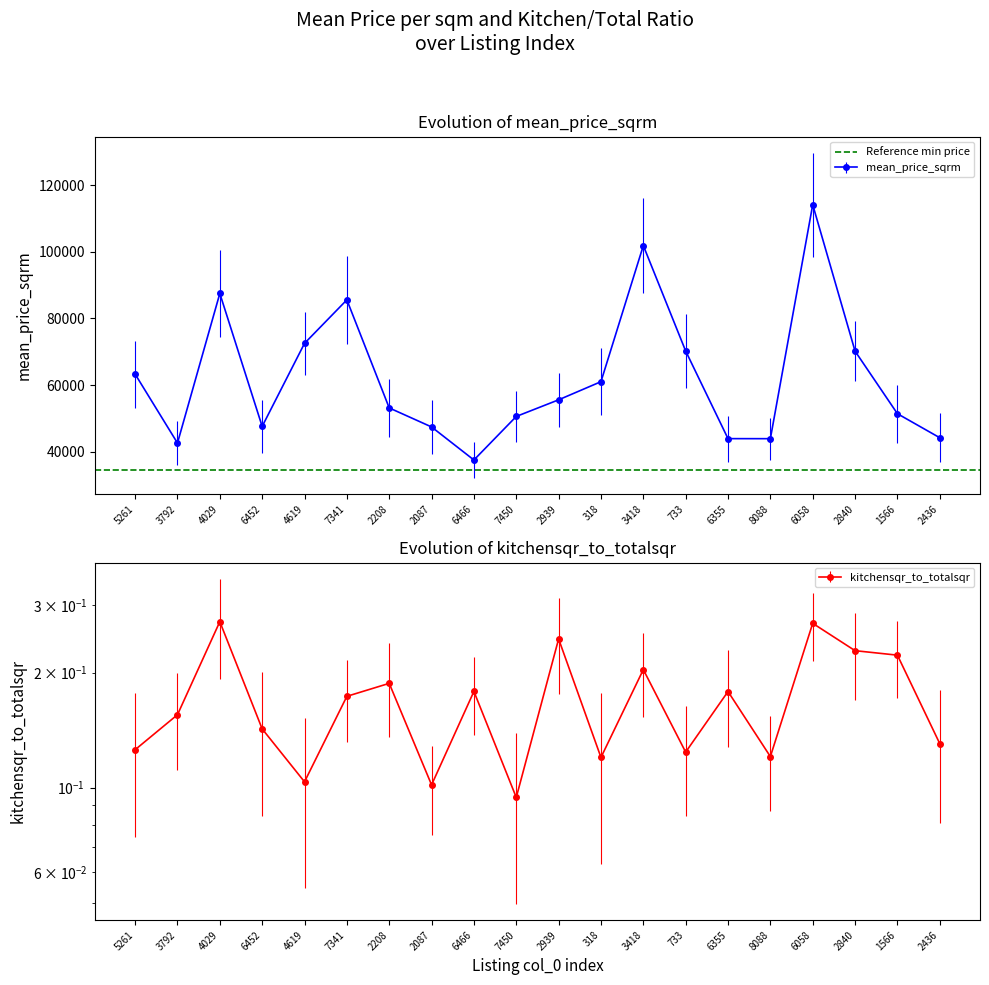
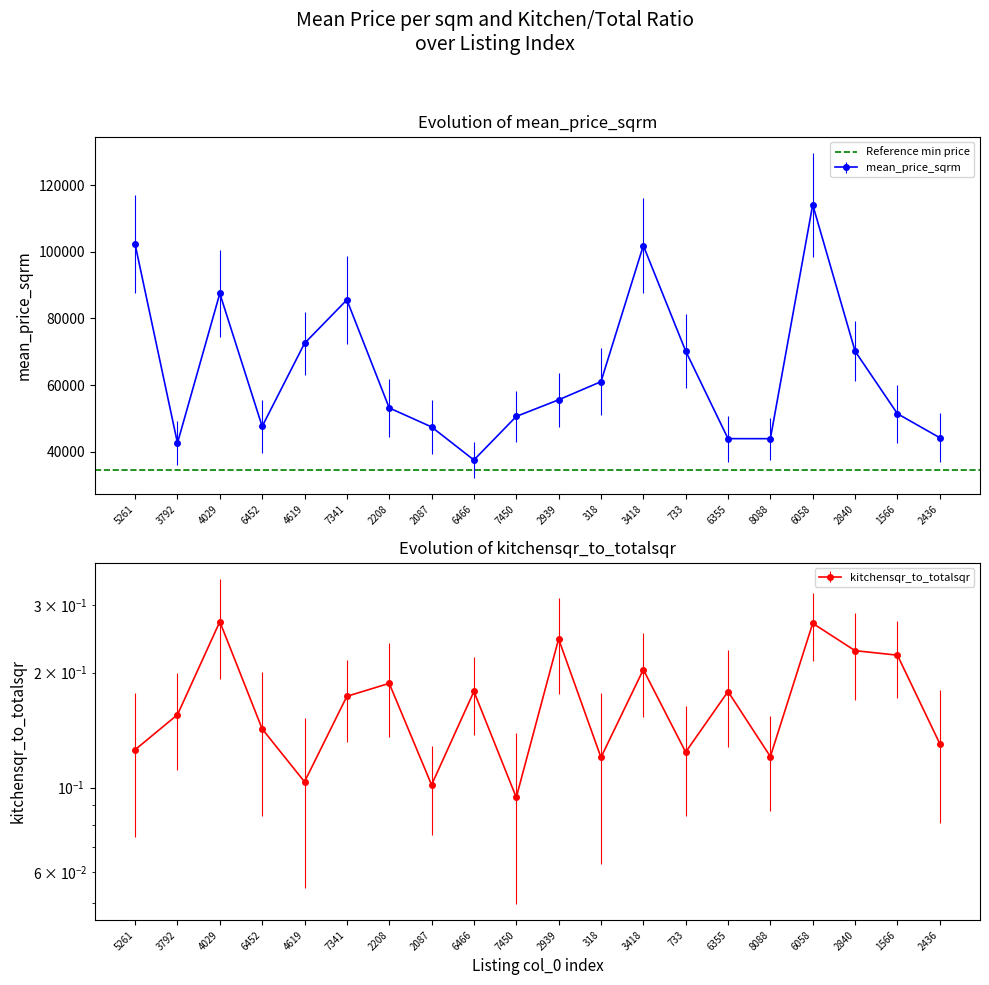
Evolution of mean_price_sqrm, 5261: 63000 -> 102000
